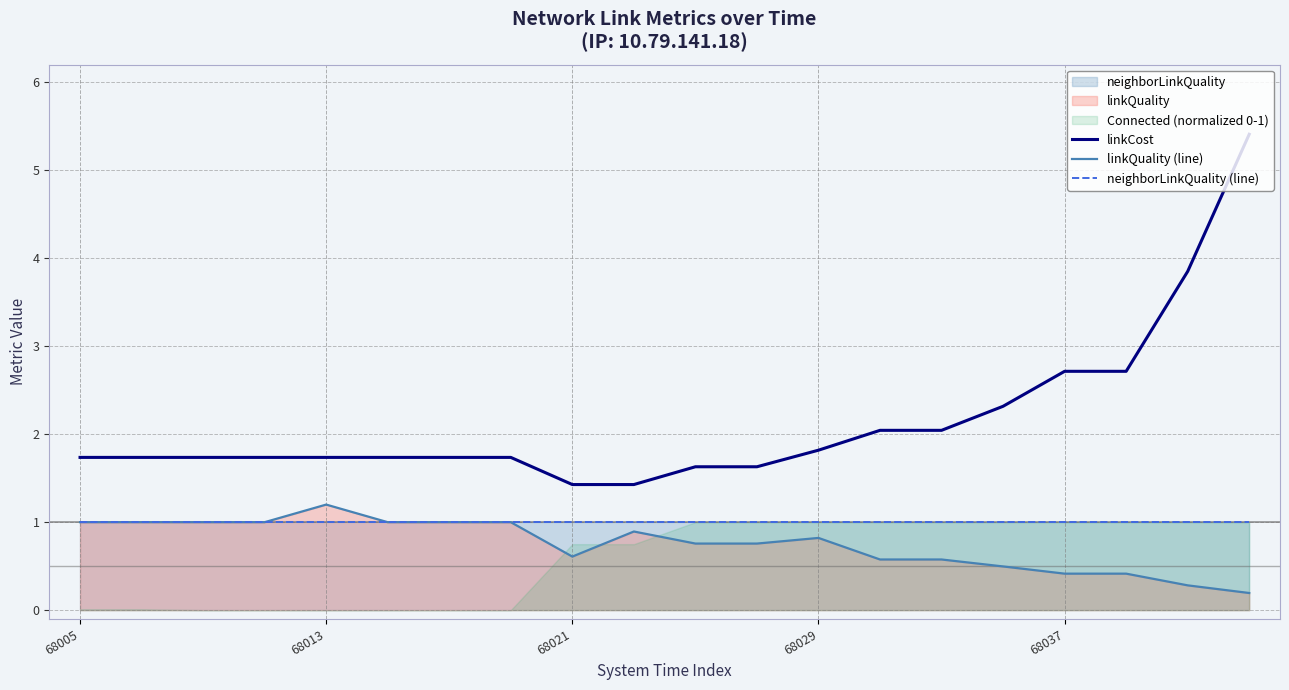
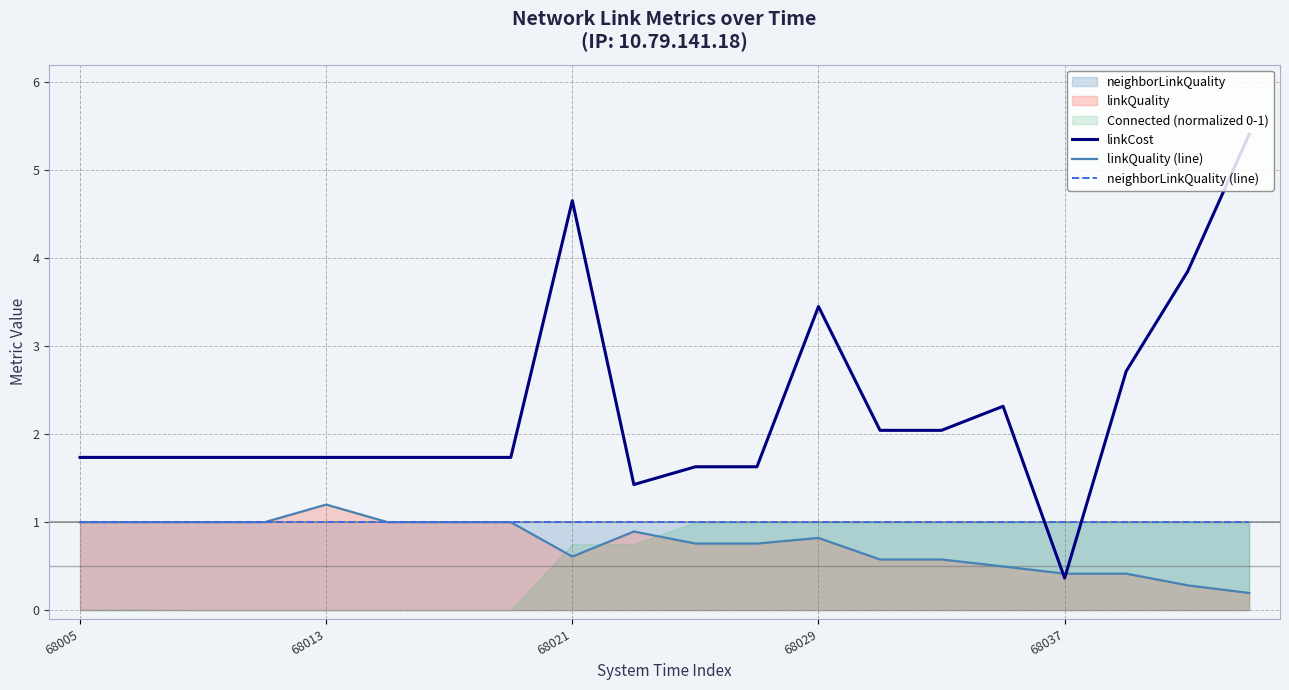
linkCost, 68021: 1.4 -> 4.7
linkCost, 68029: 1.8 -> 3.5
linkCost, 68037: 2.7 -> 0.4
